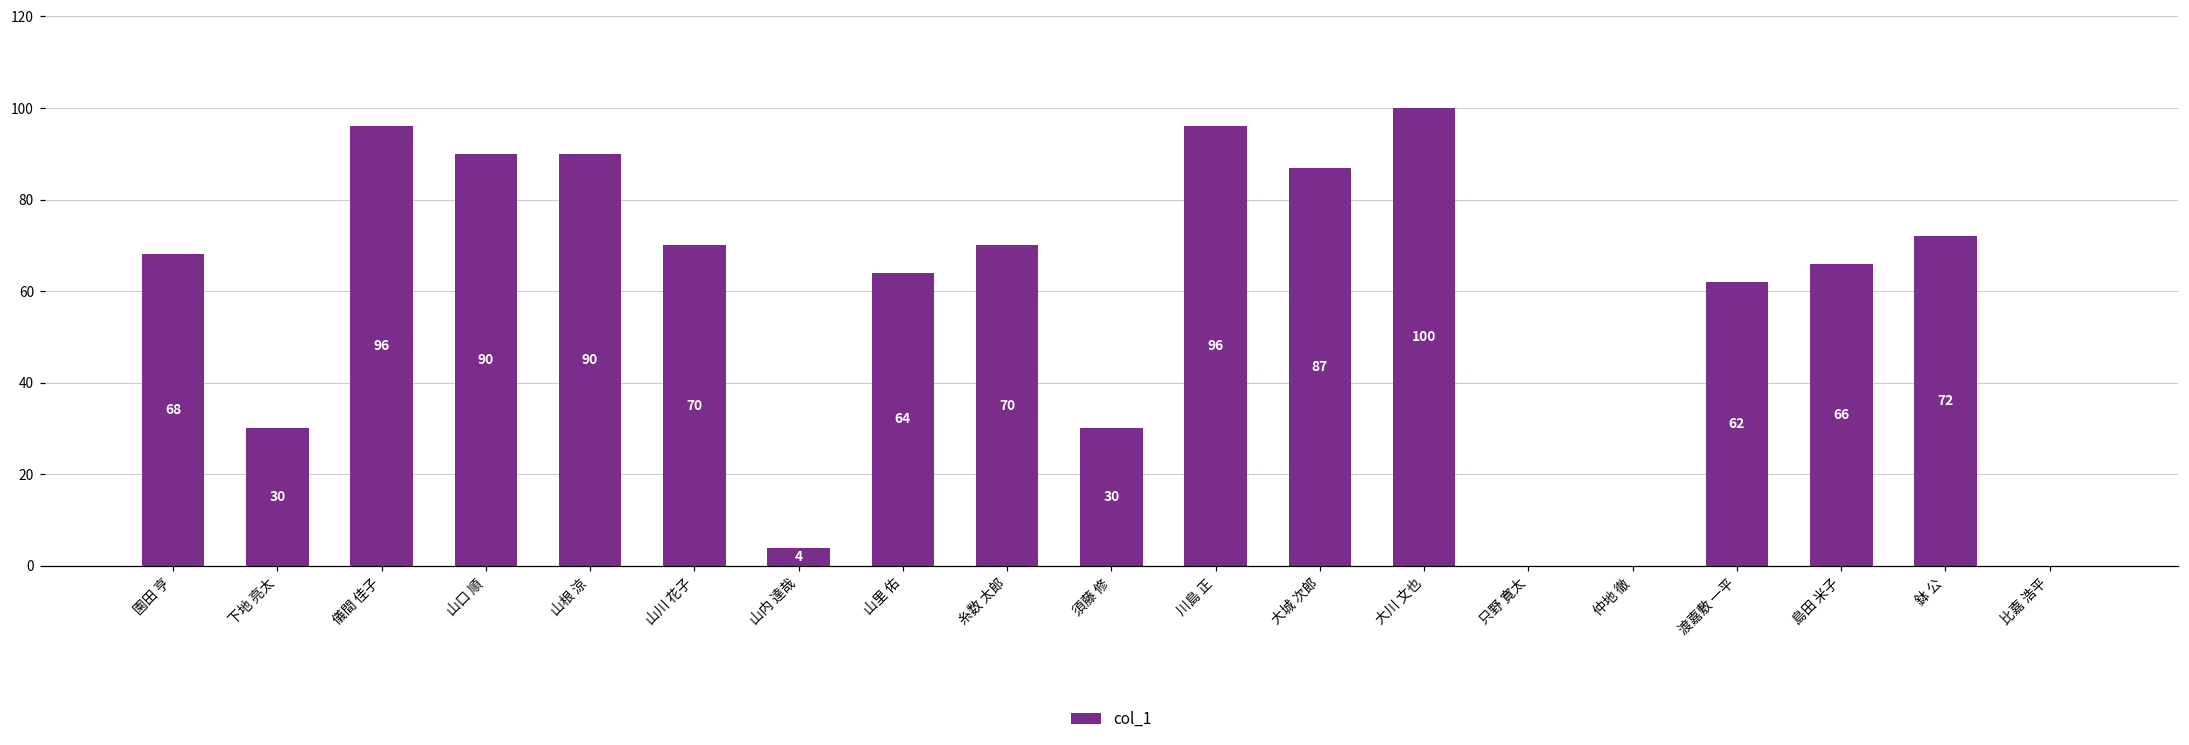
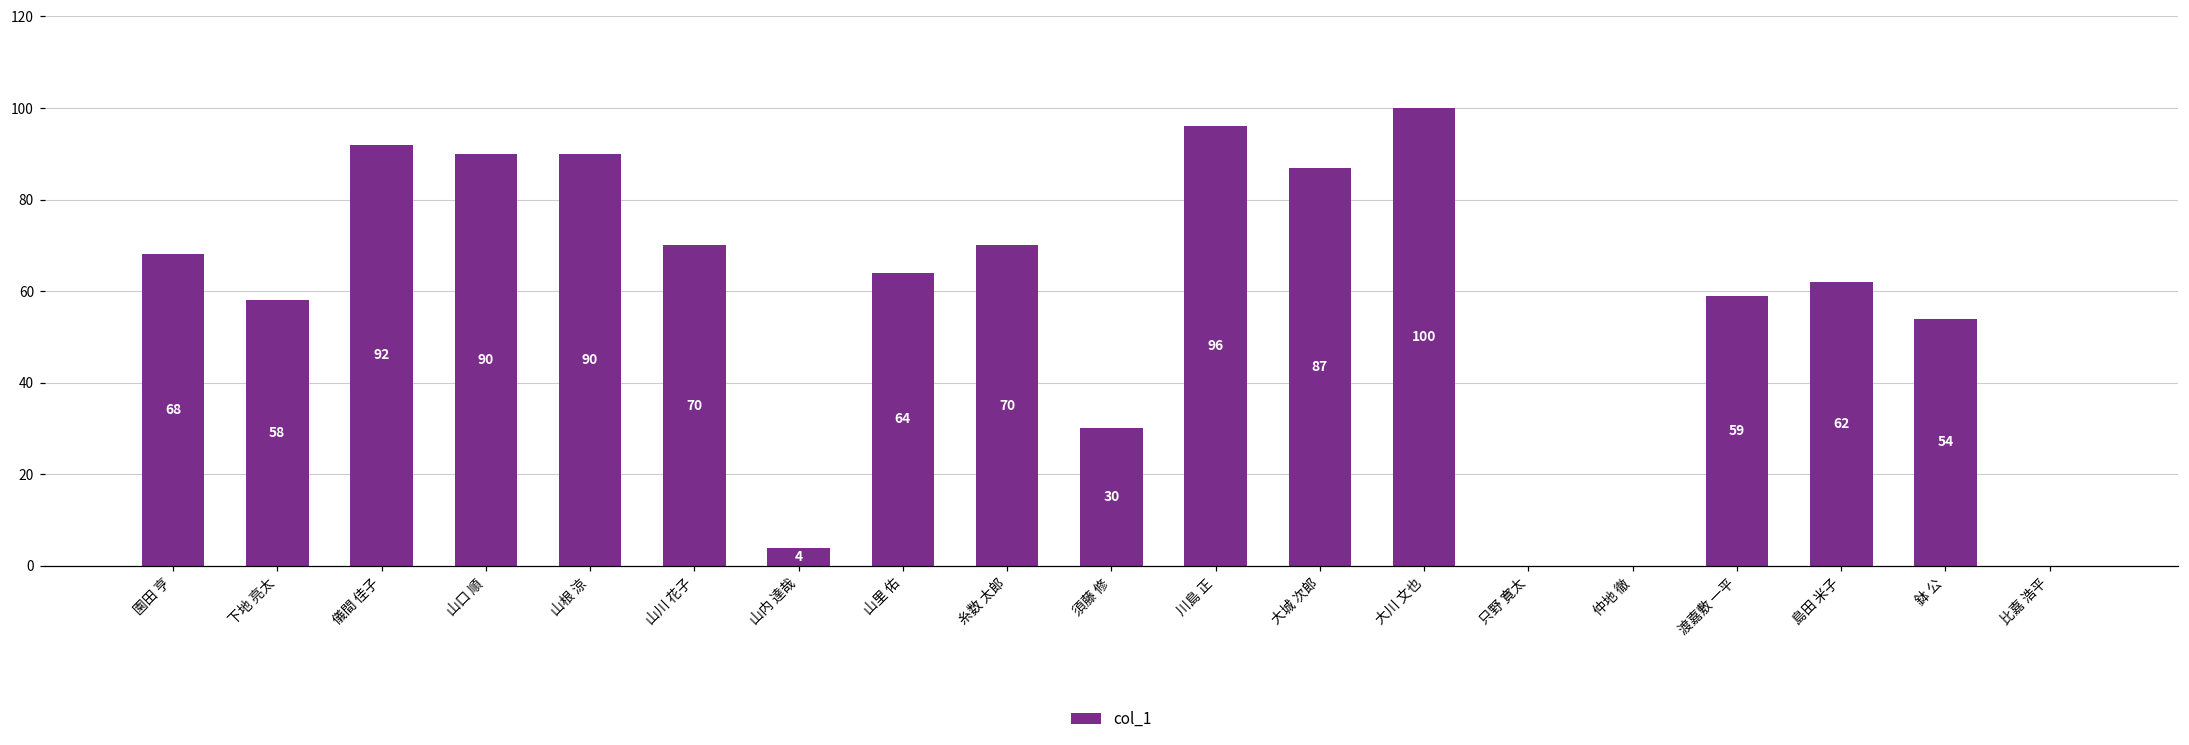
下地 亮太: 30 -> 58
儀間 佳子: 96 -> 92
渡嘉敷 一平: 62 -> 59
島田 米子: 66 -> 62
鉢 公: 72 -> 54
